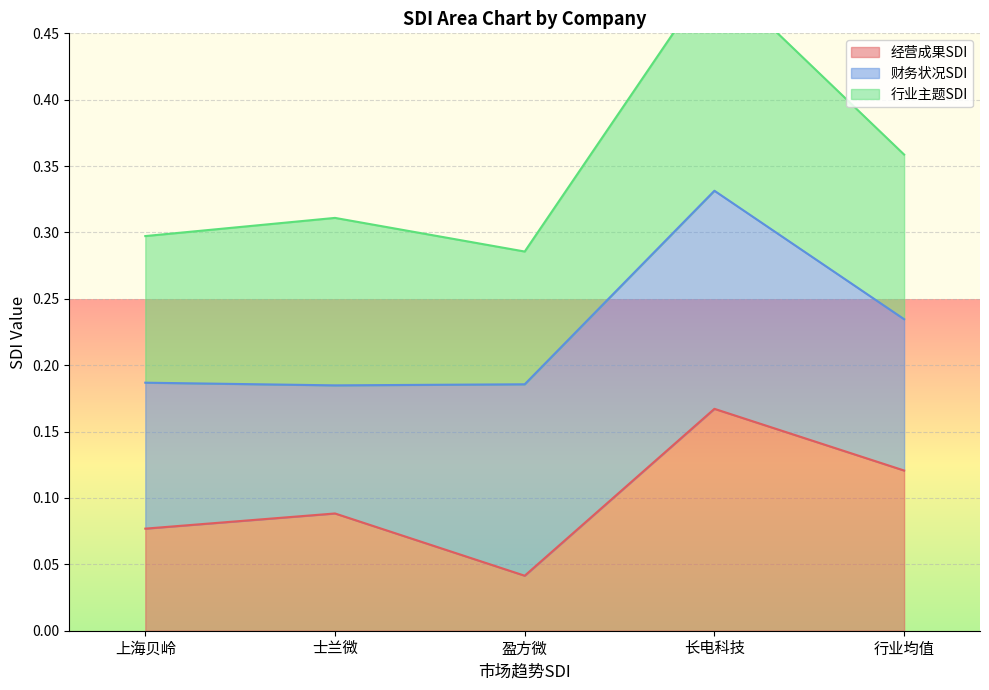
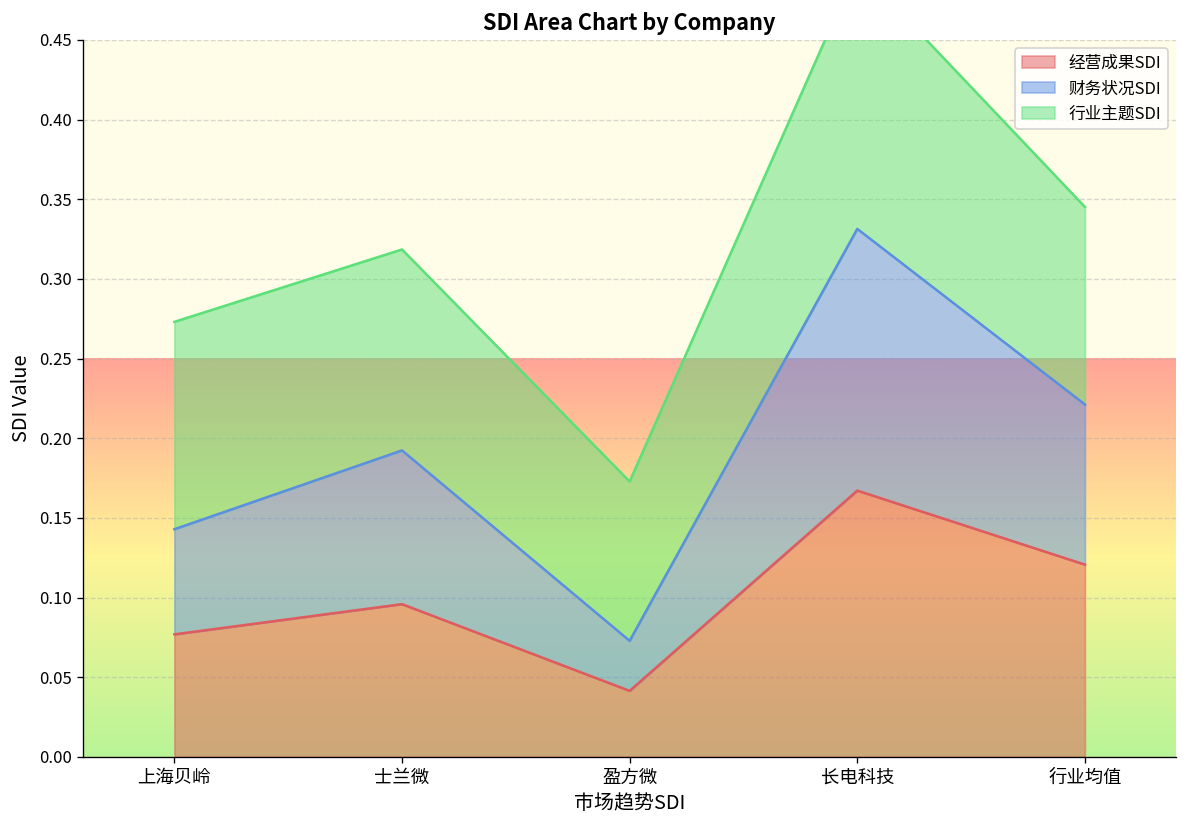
财务状况SDI, 上海贝岭: 0.110 -> 0.066
行业主题SDI, 上海贝岭: 0.110 -> 0.130
经营成果SDI, 士兰微: 0.088 -> 0.096
财务状况SDI, 盈方微: 0.144 -> 0.031
财务状况SDI, 行业均值: 0.114 -> 0.101
